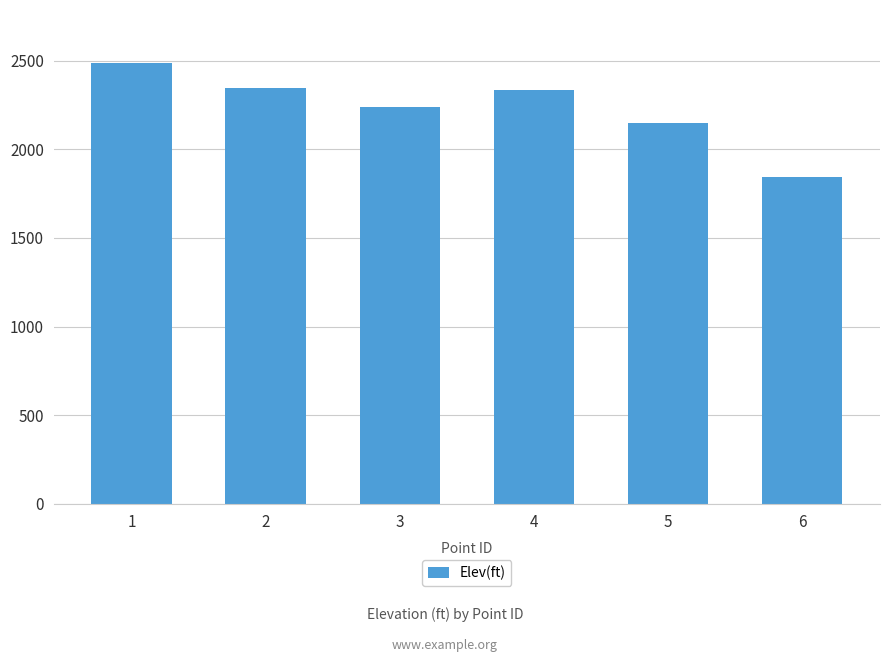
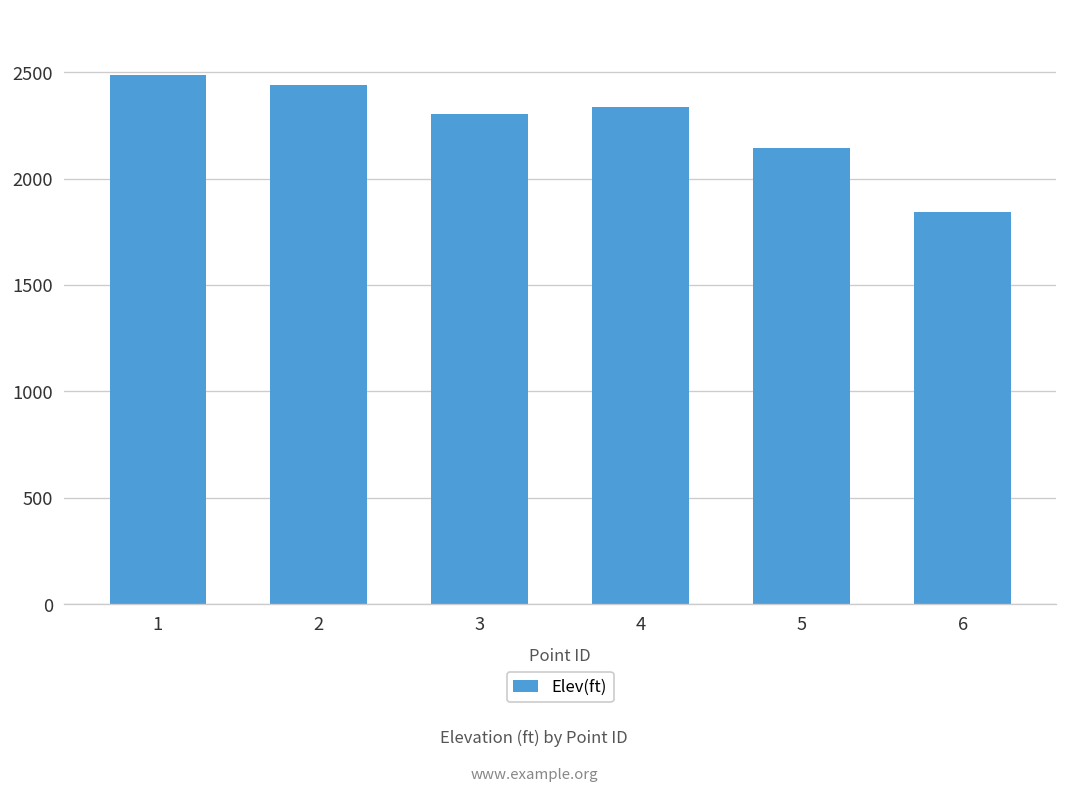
2: 2350 -> 2440
3: 2240 -> 2310
